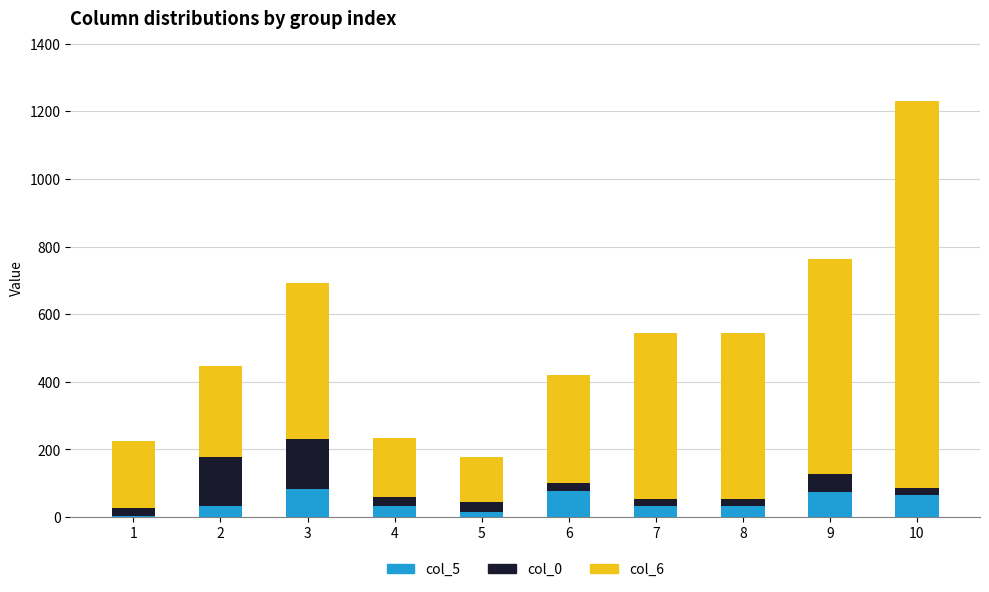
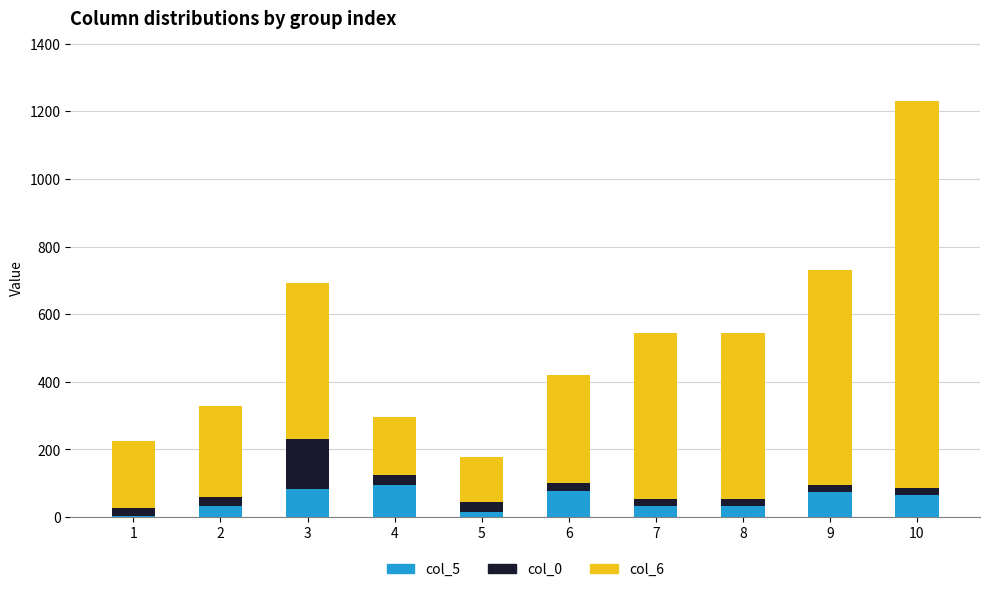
col_0, 2: 150 -> 30
col_5, 4: 30 -> 100
col_0, 9: 50 -> 20
